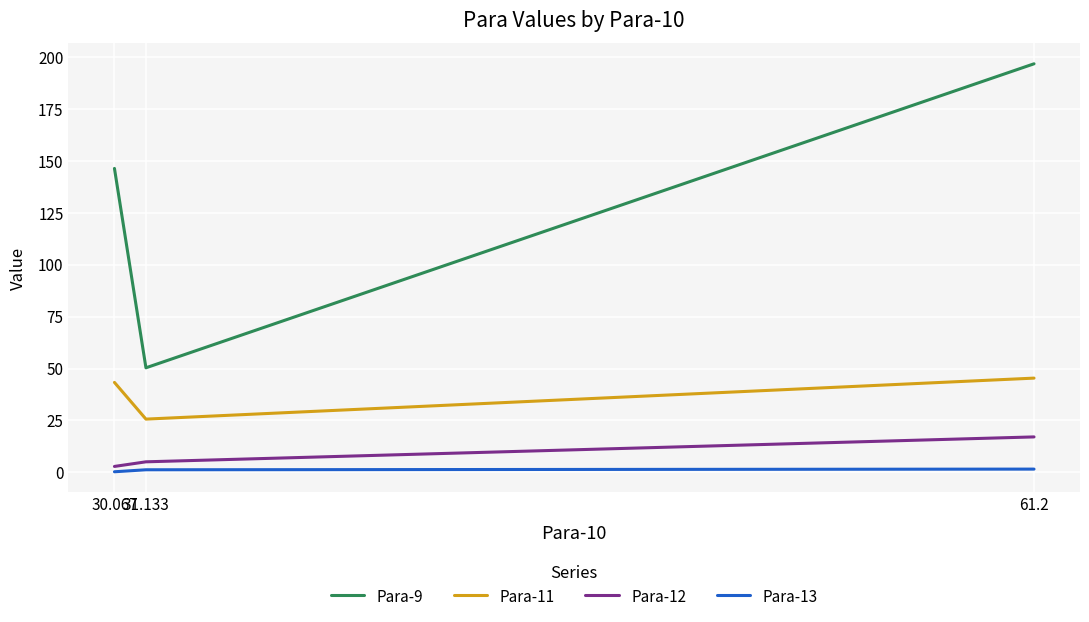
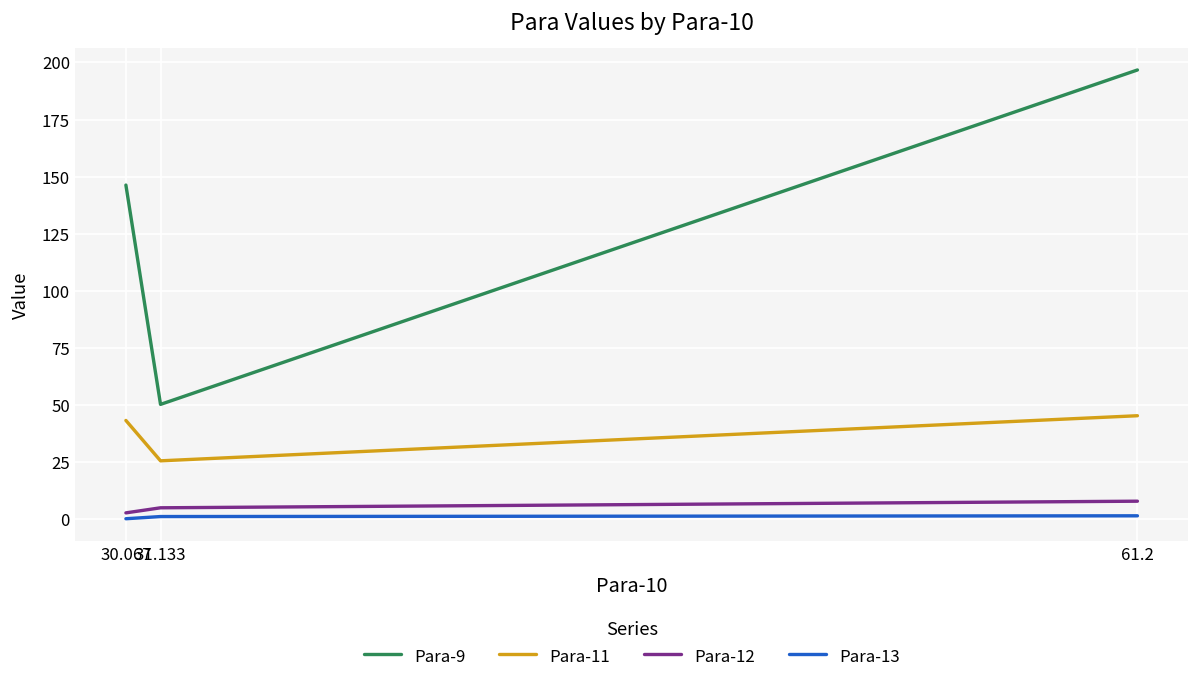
Para-12, 61.2: 17 -> 8
